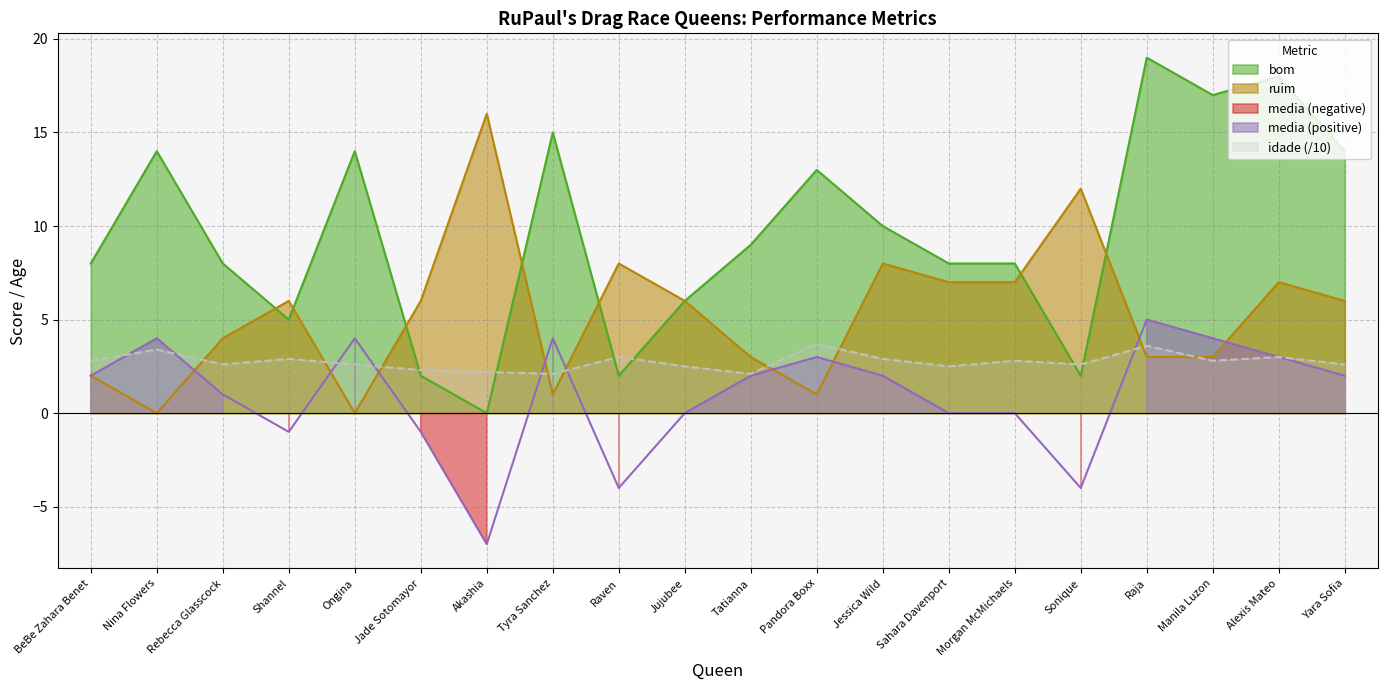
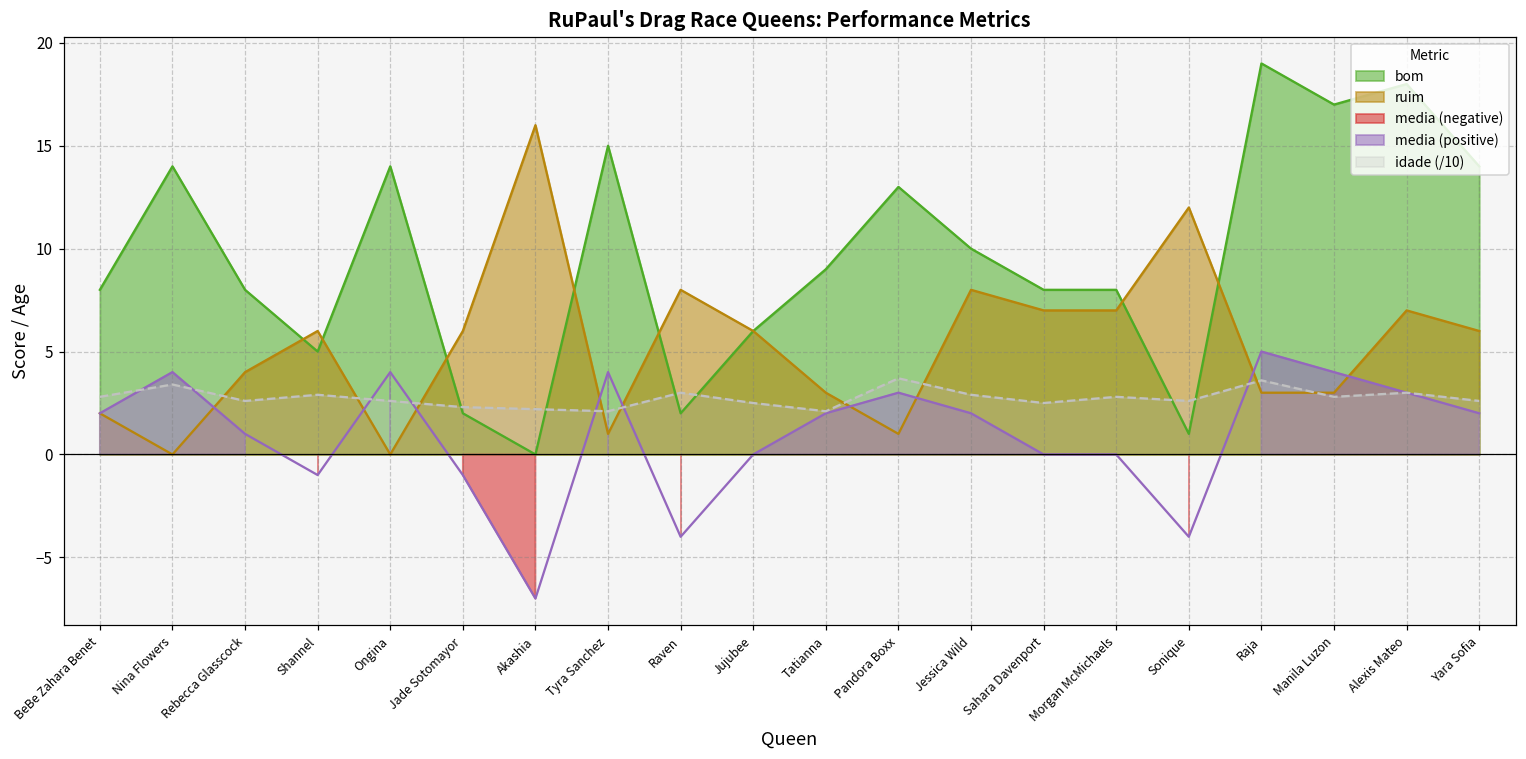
bom, Sonique: 2 -> 1
